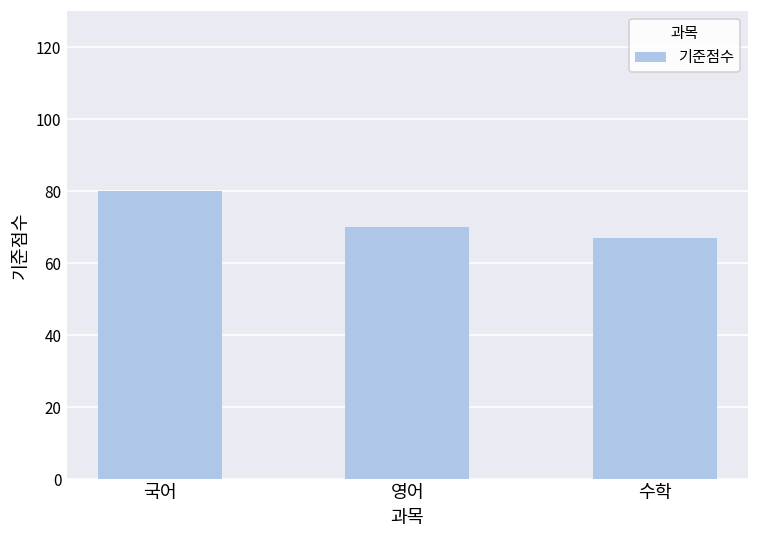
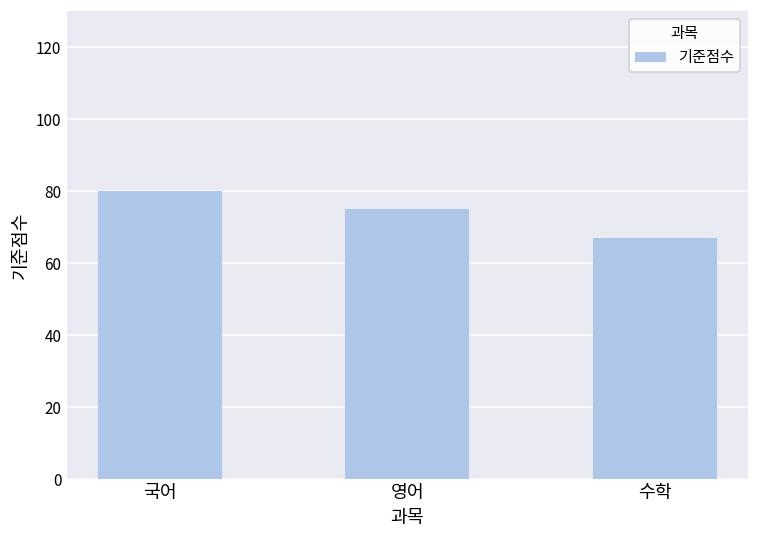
영어: 70 -> 75
